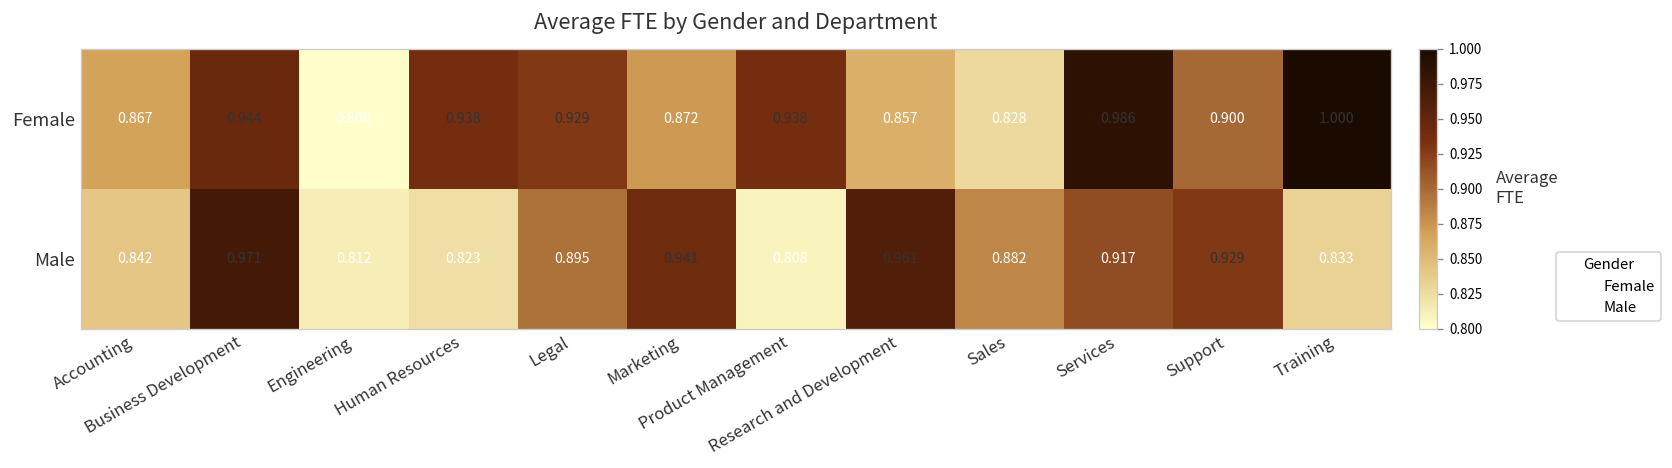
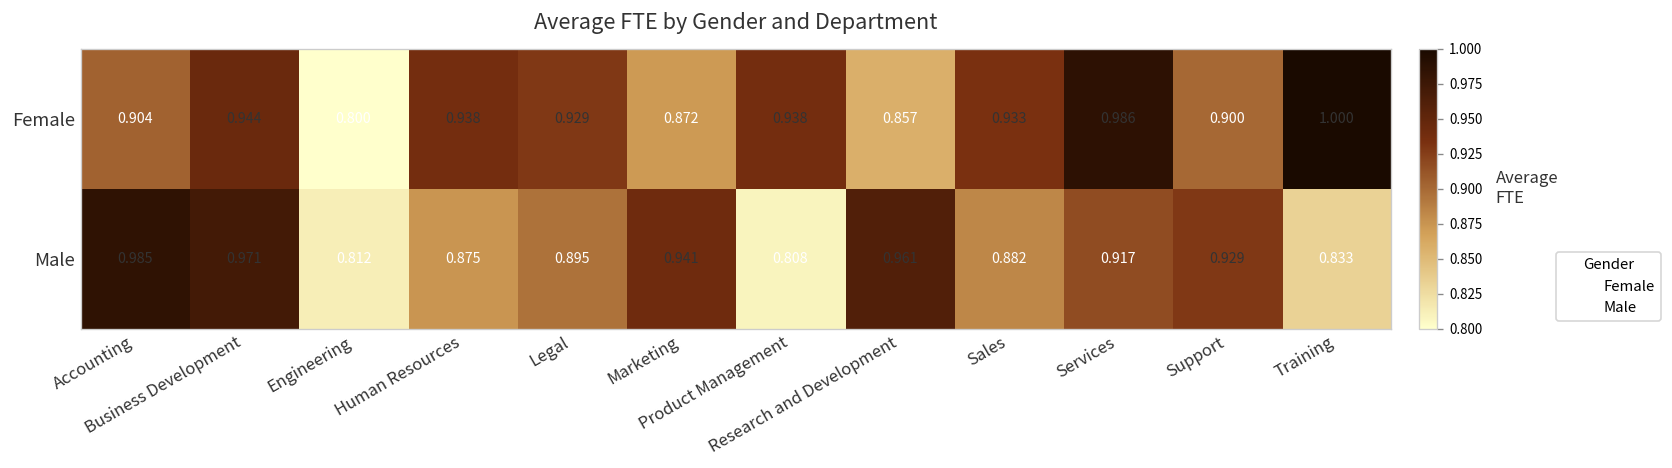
Female, Accounting: 0.867 -> 0.904
Female, Sales: 0.828 -> 0.933
Male, Accounting: 0.842 -> 0.985
Male, Human Resources: 0.823 -> 0.875
